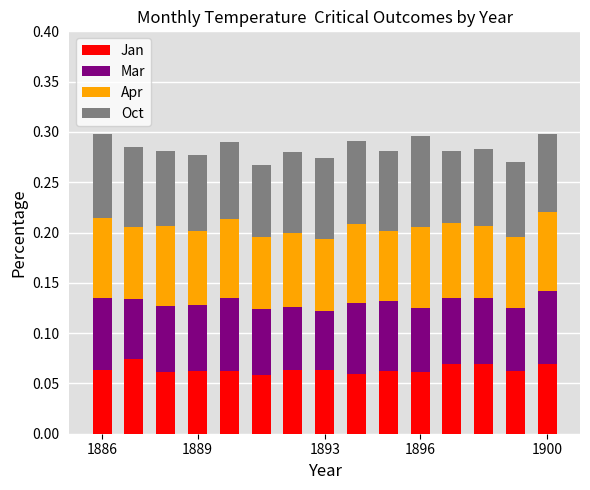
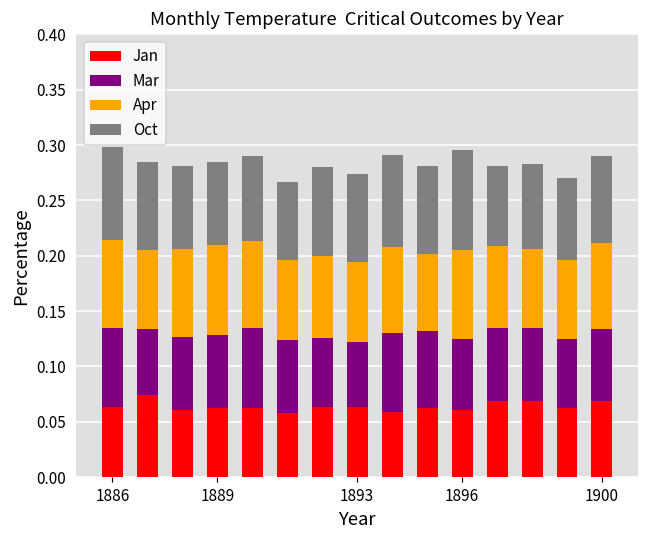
Apr, 1889: 0.074 -> 0.082
Mar, 1900: 0.073 -> 0.065
